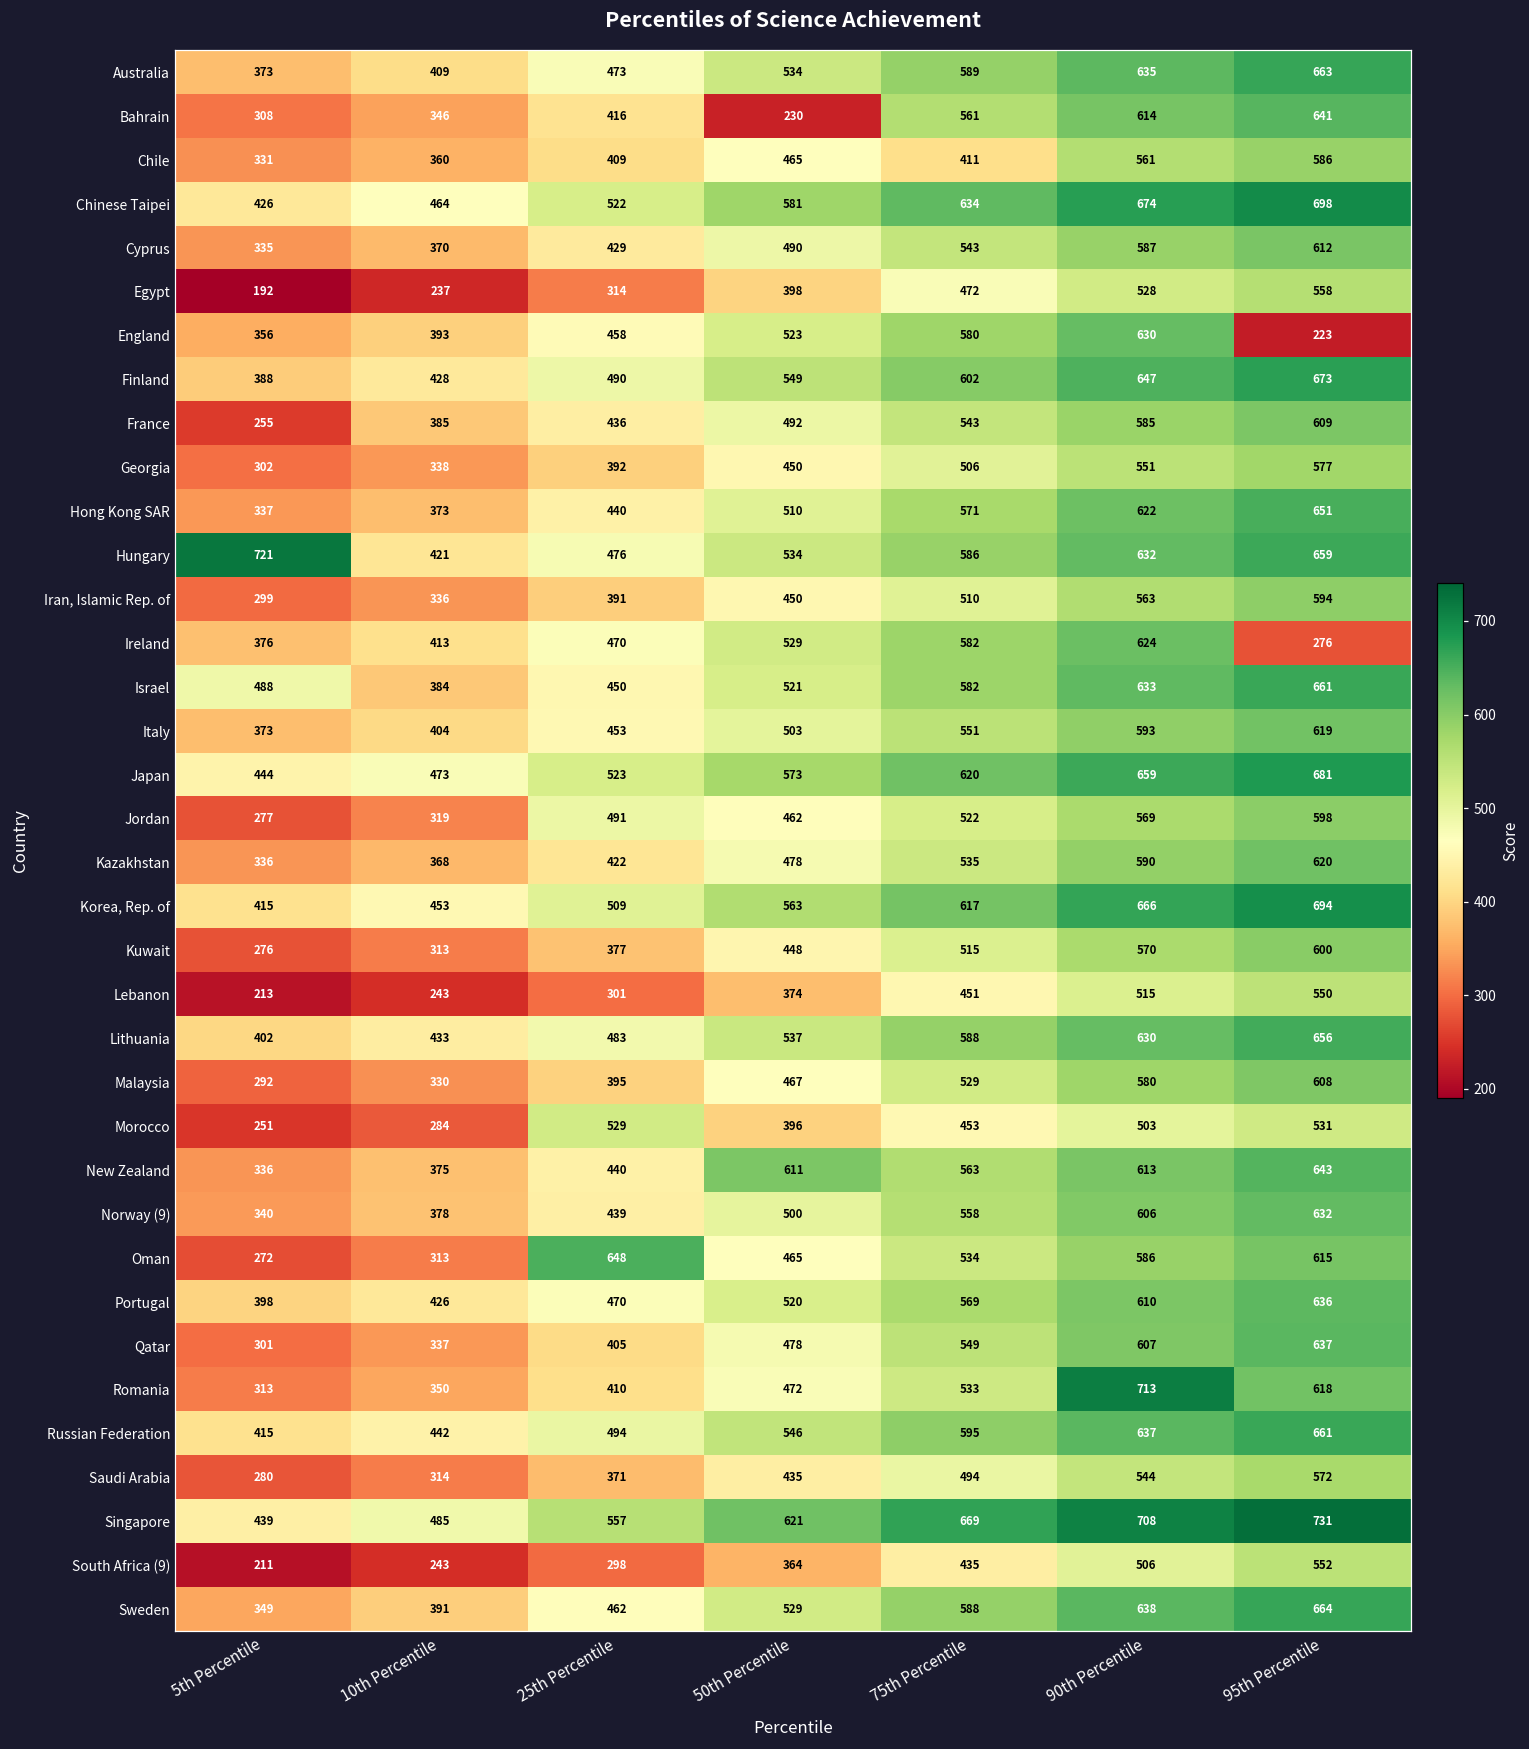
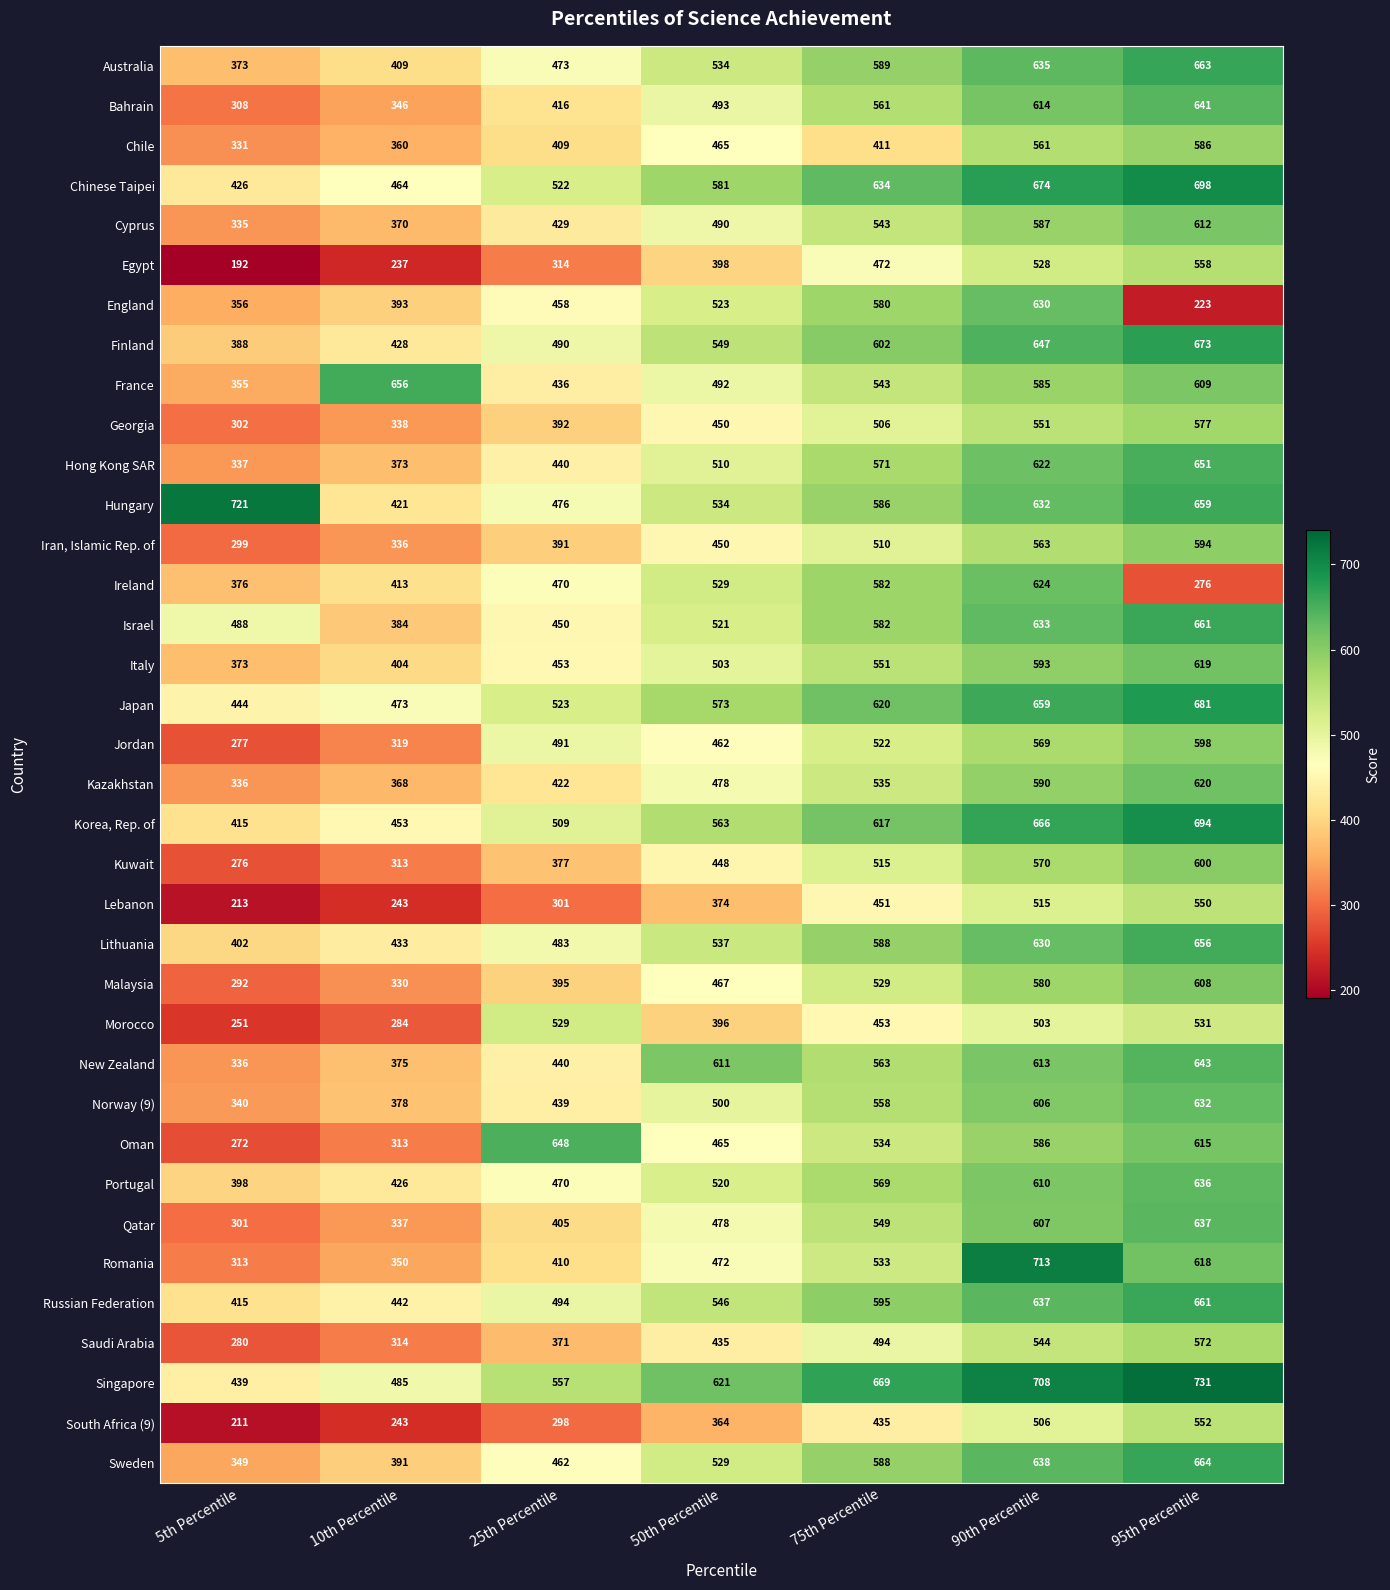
Bahrain, 50th Percentile: 230 -> 493
France, 5th Percentile: 255 -> 355
France, 10th Percentile: 385 -> 656
